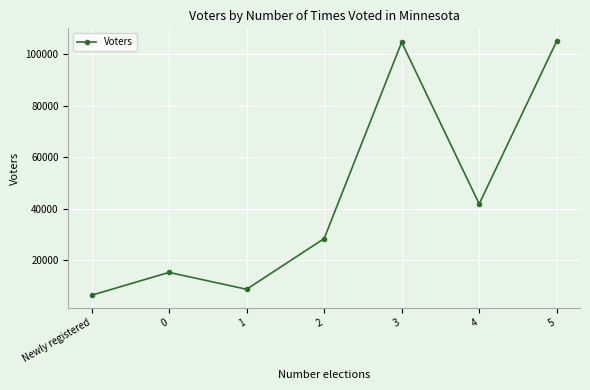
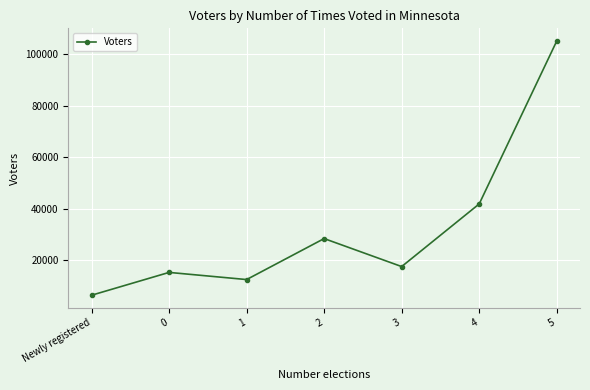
1: 9000 -> 12000
3: 105000 -> 18000
